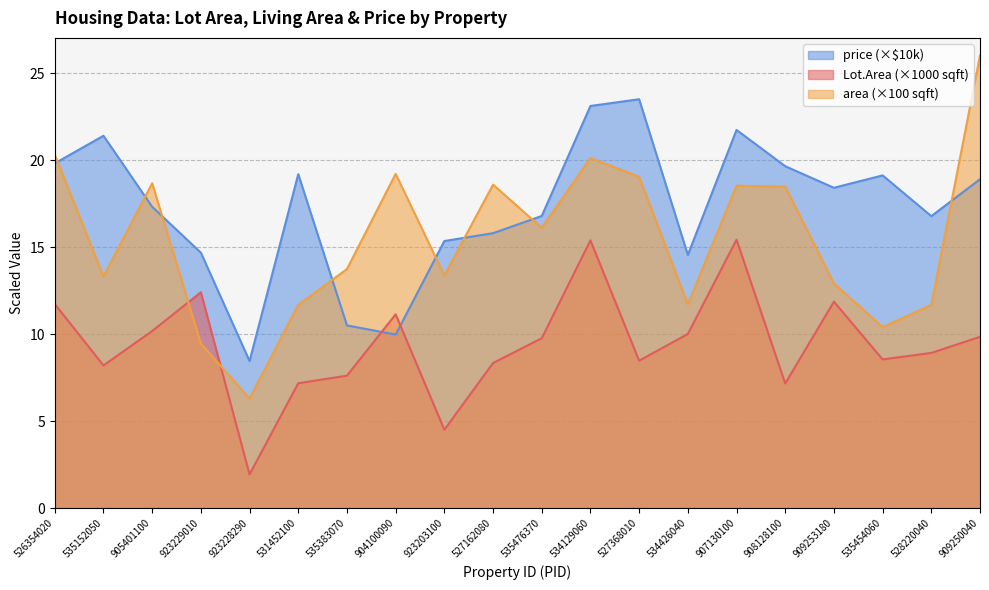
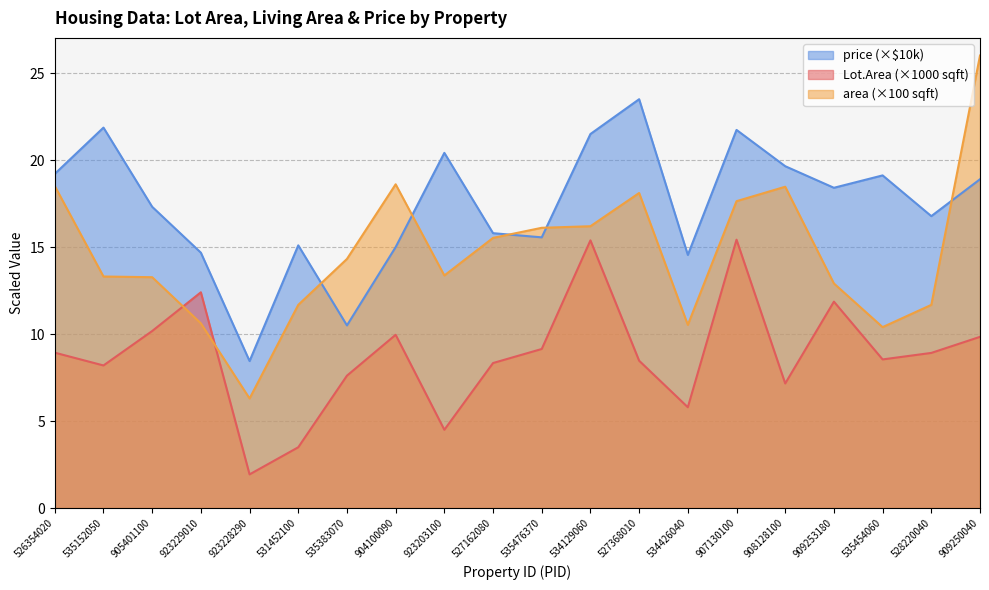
price (×$10k), 526354020: 19.8 -> 19.2
Lot.Area (×1000 sqft), 526354020: 11.7 -> 8.9
area (×100 sqft), 526354020: 20.3 -> 18.5
price (×$10k), 535152050: 21.4 -> 21.9
area (×100 sqft), 905401100: 18.7 -> 13.3
area (×100 sqft), 923229010: 9.5 -> 10.6
price (×$10k), 531452100: 19.2 -> 15.1
Lot.Area (×1000 sqft), 531452100: 7.2 -> 3.5
area (×100 sqft), 535383070: 13.7 -> 14.3
price (×$10k), 904100090: 10.0 -> 15.0
Lot.Area (×1000 sqft), 904100090: 11.1 -> 10.0
area (×100 sqft), 904100090: 19.2 -> 18.6
price (×$10k), 923203100: 15.4 -> 20.4
area (×100 sqft), 527162080: 18.6 -> 15.5
price (×$10k), 535476370: 16.8 -> 15.6
Lot.Area (×1000 sqft), 535476370: 9.8 -> 9.1
price (×$10k), 534129060: 23.1 -> 21.5
area (×100 sqft), 534129060: 20.1 -> 16.2
area (×100 sqft), 527368010: 19.0 -> 18.1
Lot.Area (×1000 sqft), 534426040: 10.0 -> 5.8
area (×100 sqft), 534426040: 11.7 -> 10.5
area (×100 sqft), 907130100: 18.5 -> 17.6
